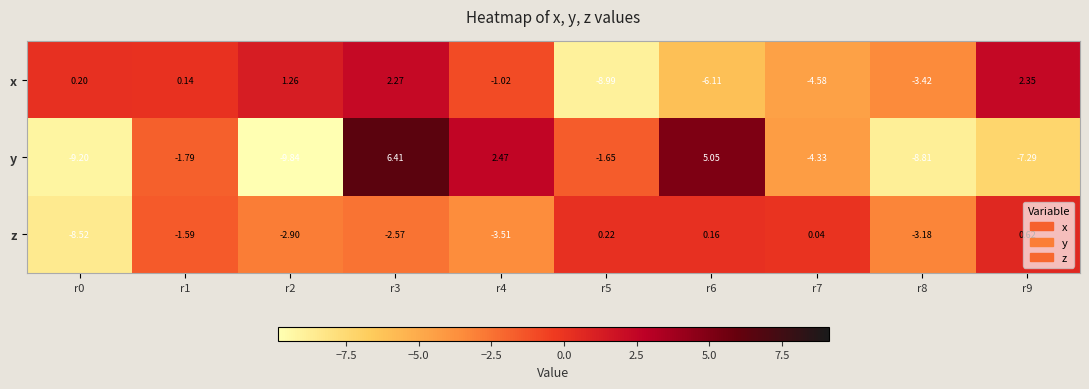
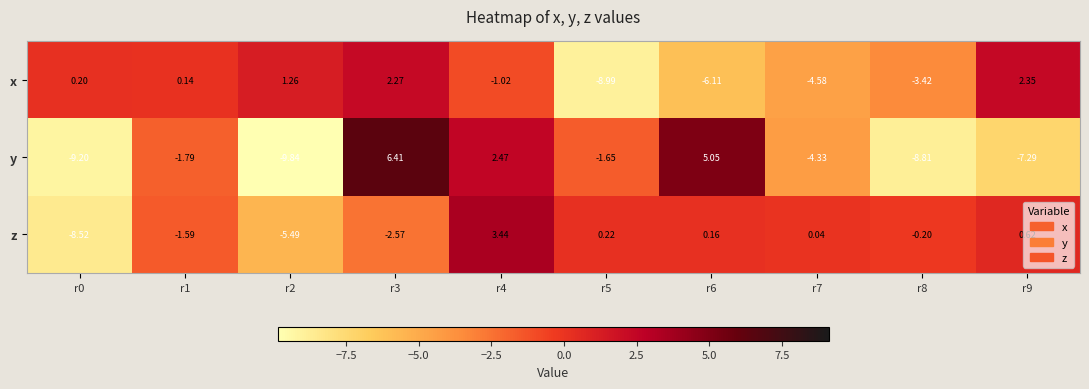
z, r2: -2.90 -> -5.49
z, r4: -3.51 -> 3.44
z, r8: -3.18 -> -0.20
